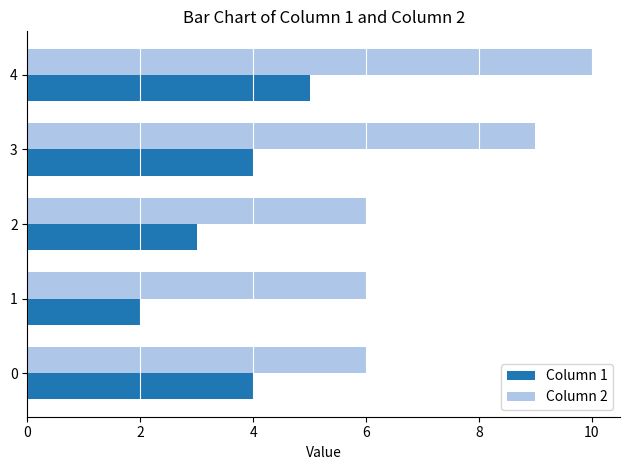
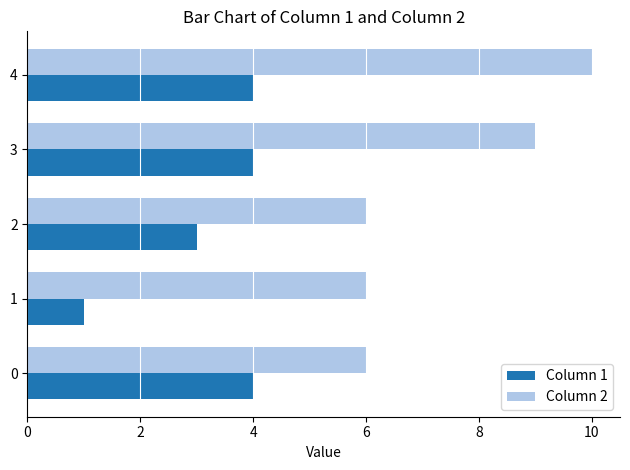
Column 1, 4: 5 -> 4
Column 1, 1: 2 -> 1
